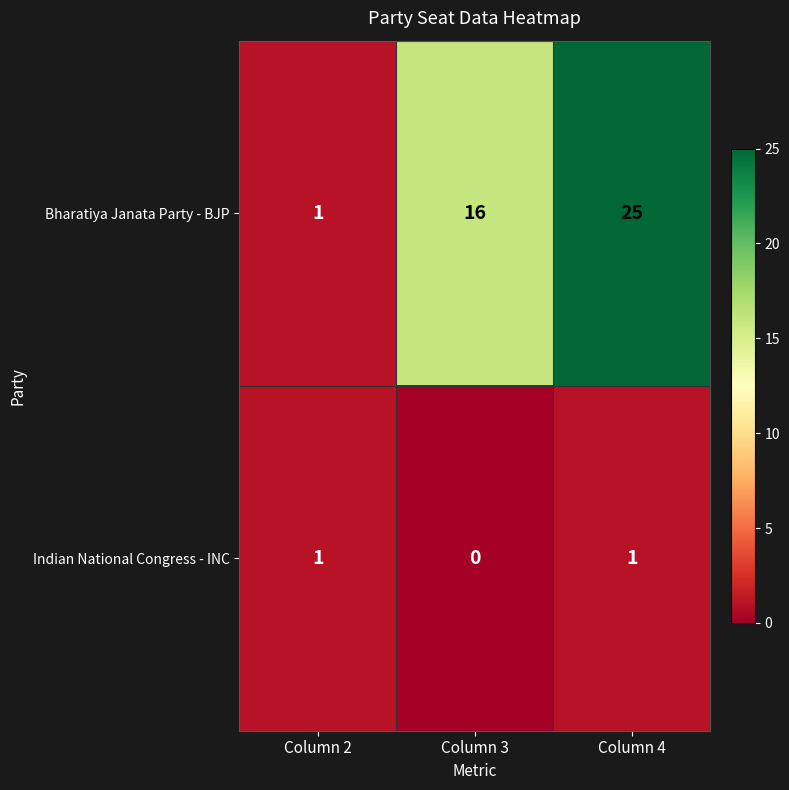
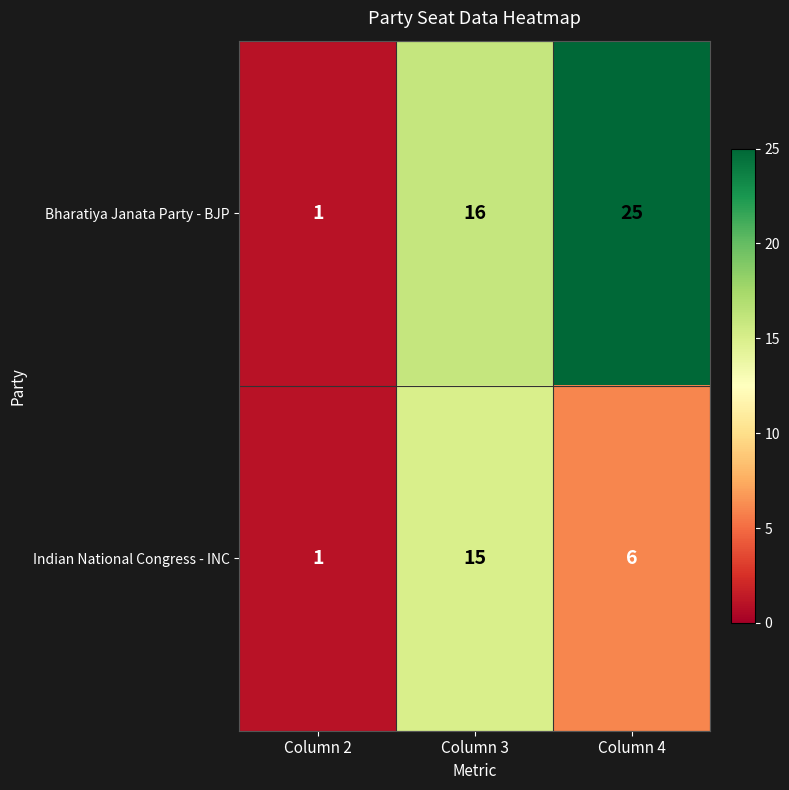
Indian National Congress - INC, Column 3: 0 -> 15
Indian National Congress - INC, Column 4: 1 -> 6
